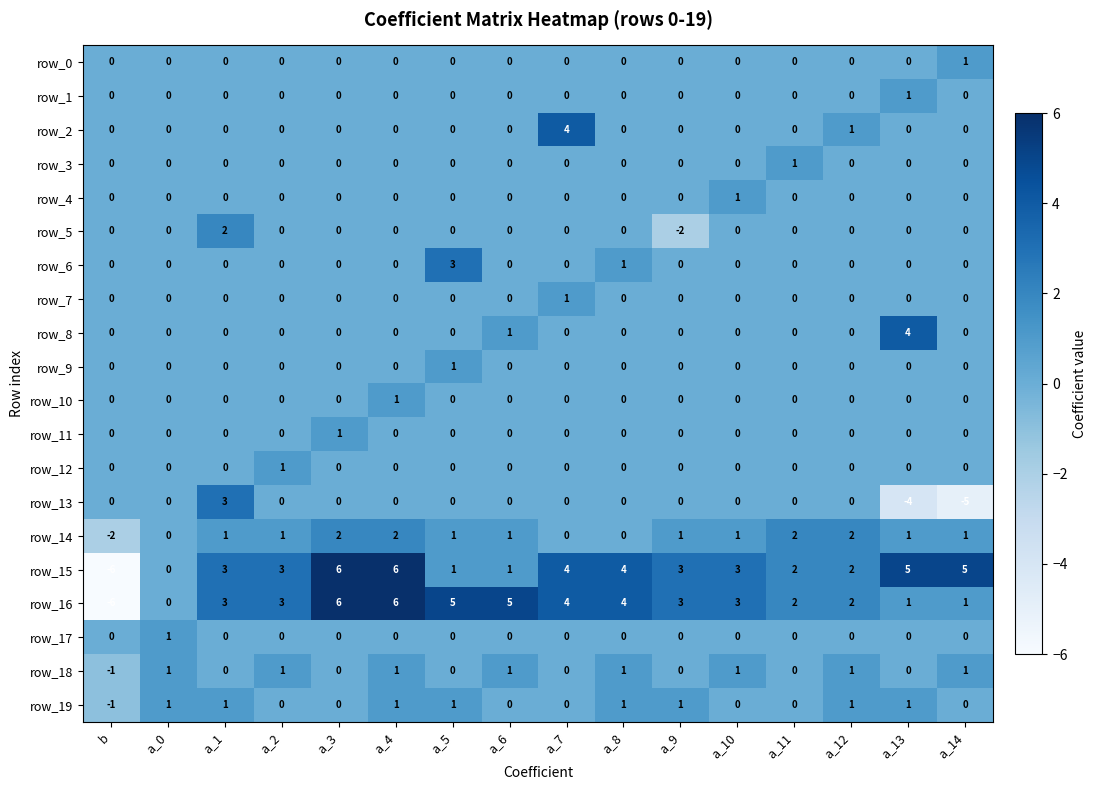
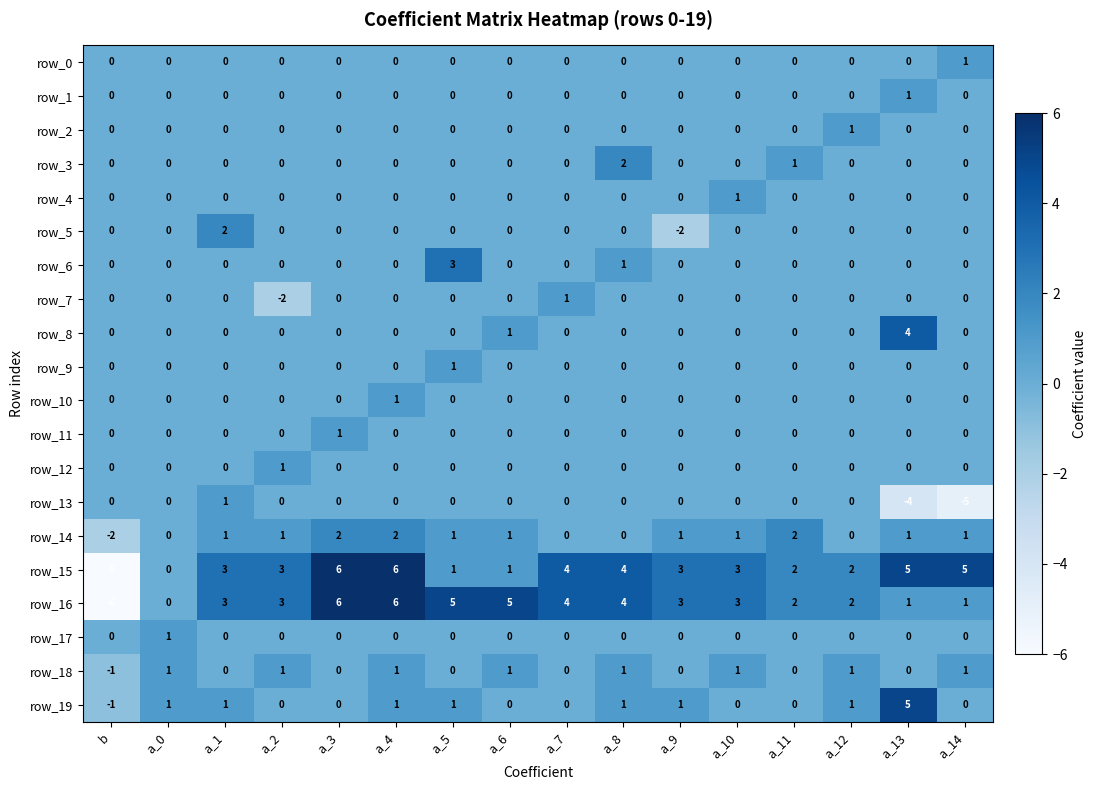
row_2, a_7: 4 -> 0
row_3, a_8: 0 -> 2
row_7, a_2: 0 -> -2
row_13, a_1: 3 -> 1
row_14, a_12: 2 -> 0
row_19, a_13: 1 -> 5
